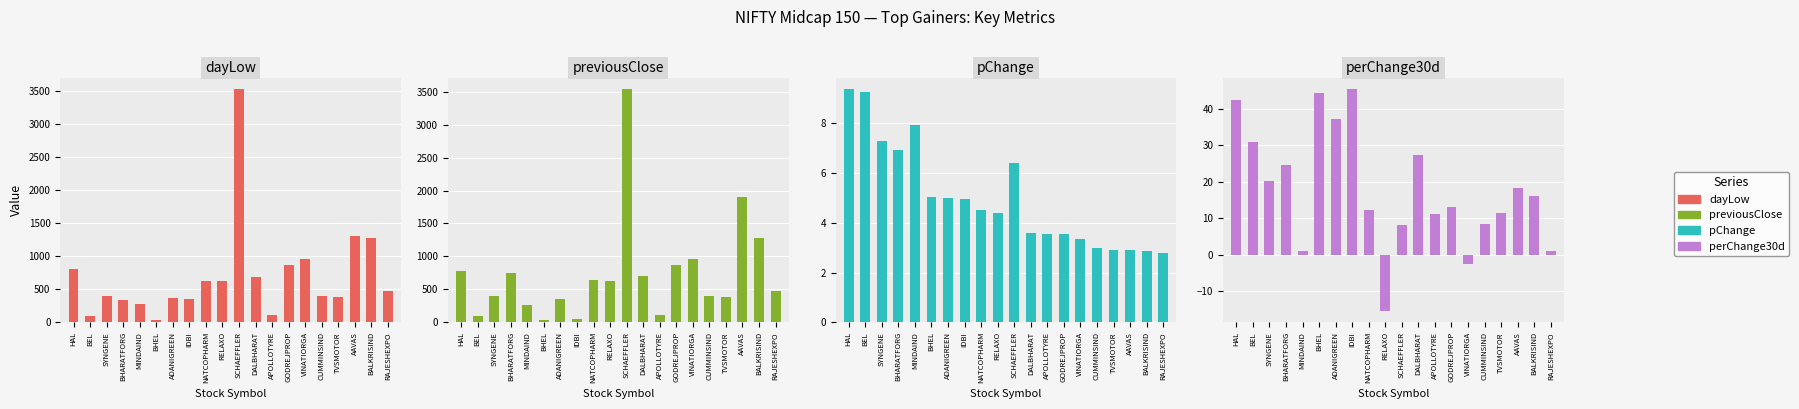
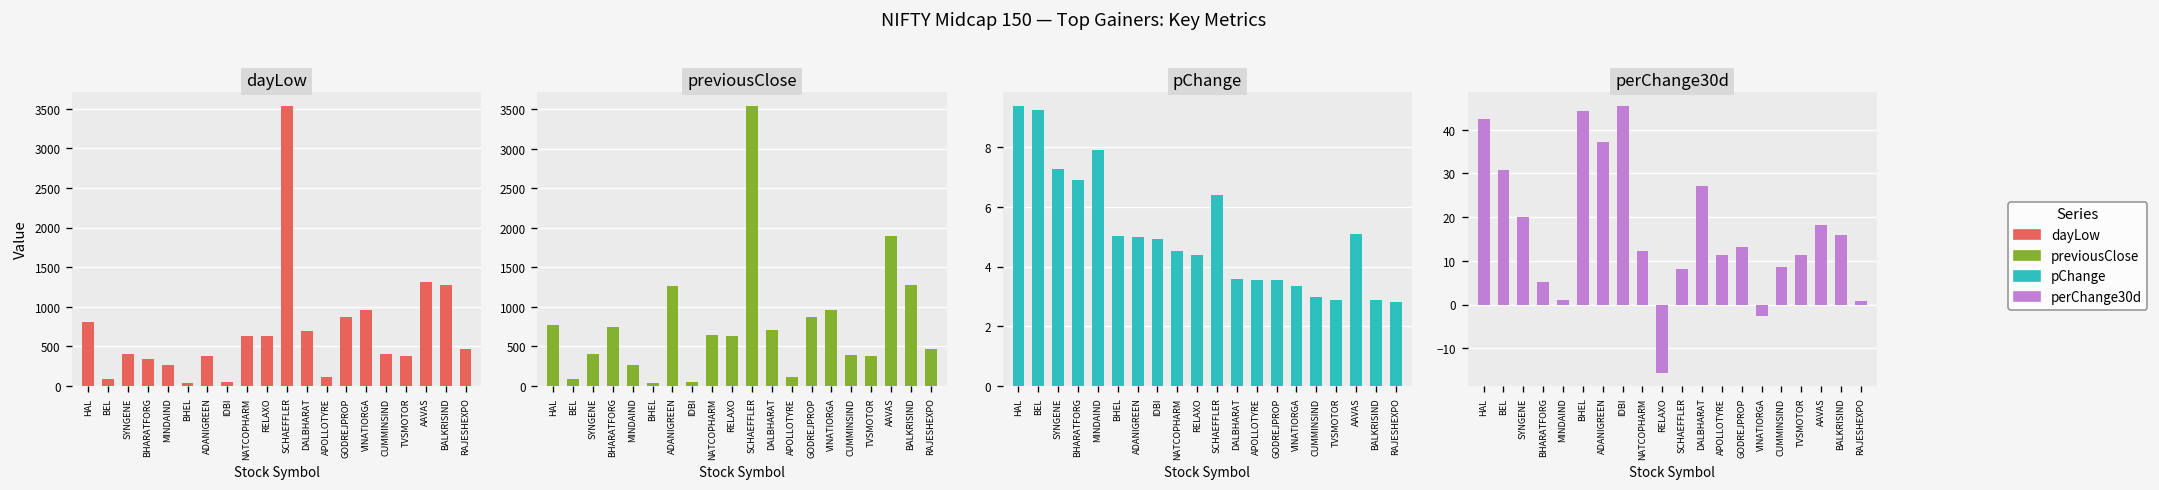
dayLow, IDBI: 400 -> 100
previousClose, ADANIGREEN: 400 -> 1300
pChange, AAVAS: 2.9 -> 5.1
perChange30d, BHARATFORG: 25 -> 5
